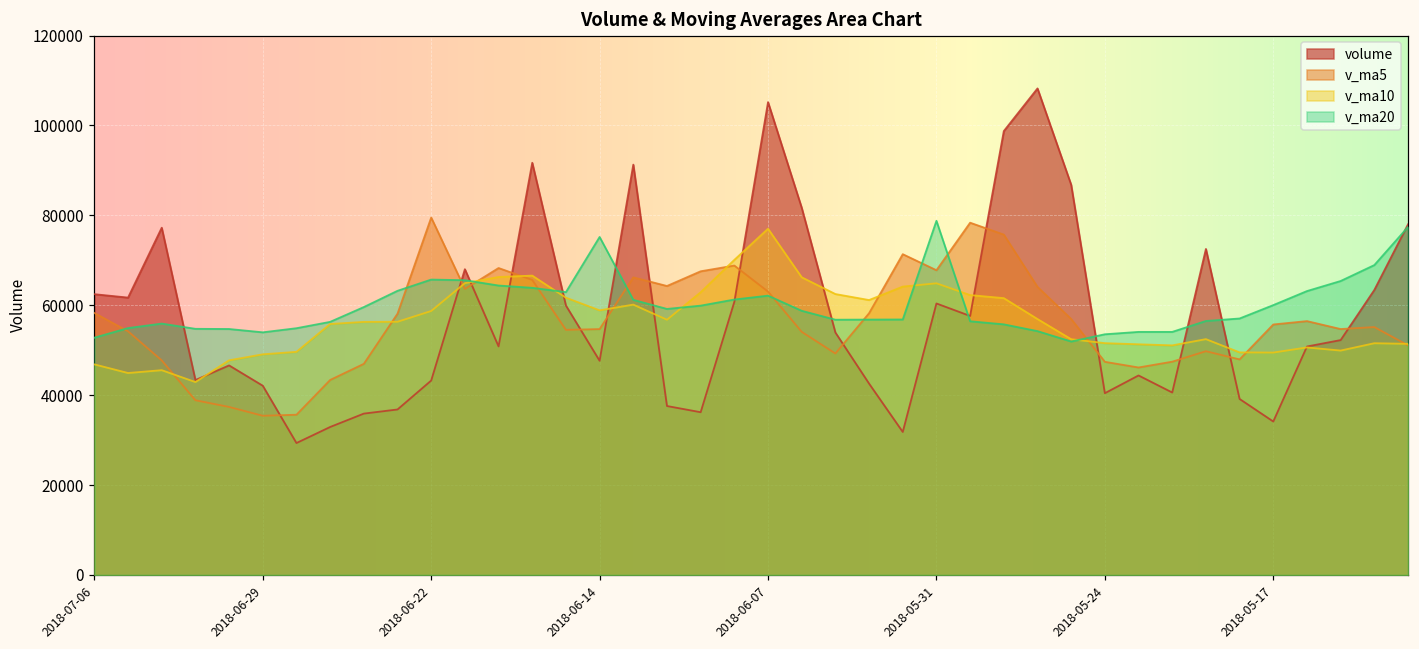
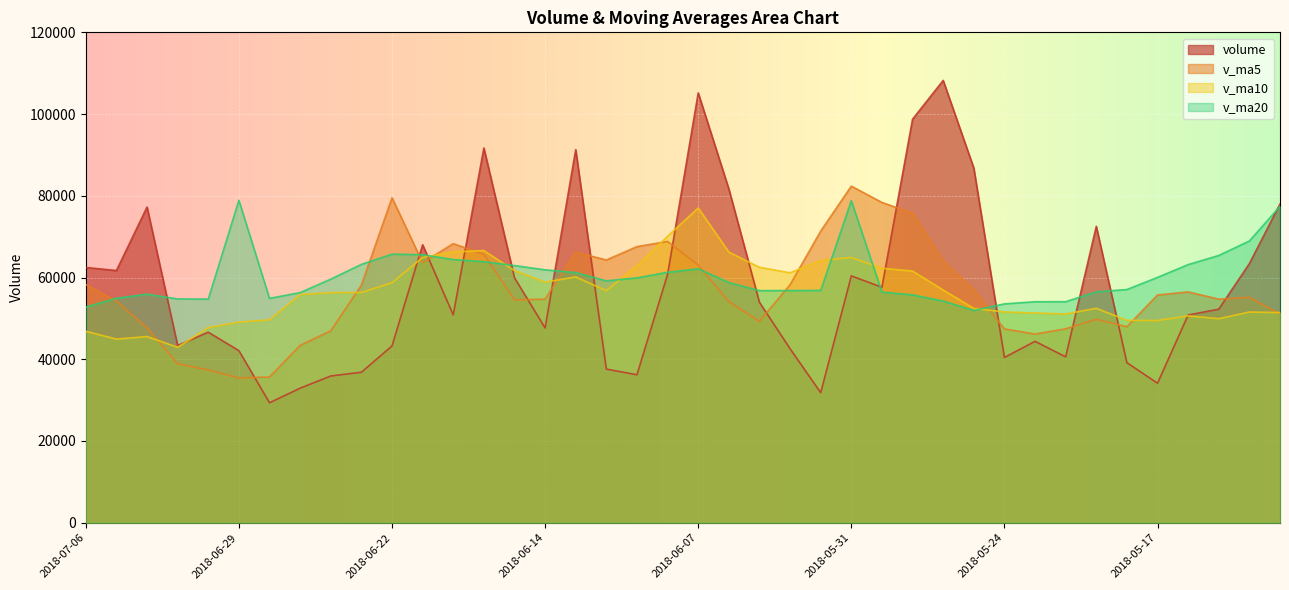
v_ma20, 2018-06-29: 54000 -> 79000
v_ma20, 2018-06-14: 75000 -> 62000
v_ma5, 2018-05-31: 68000 -> 82000
